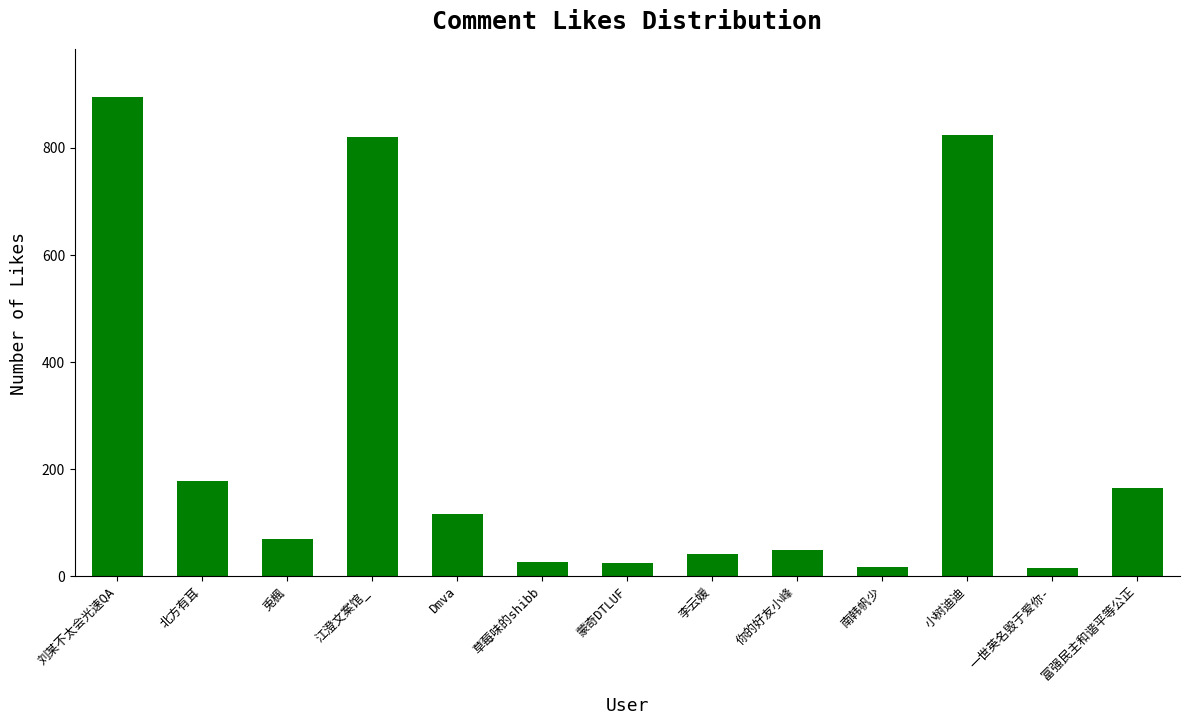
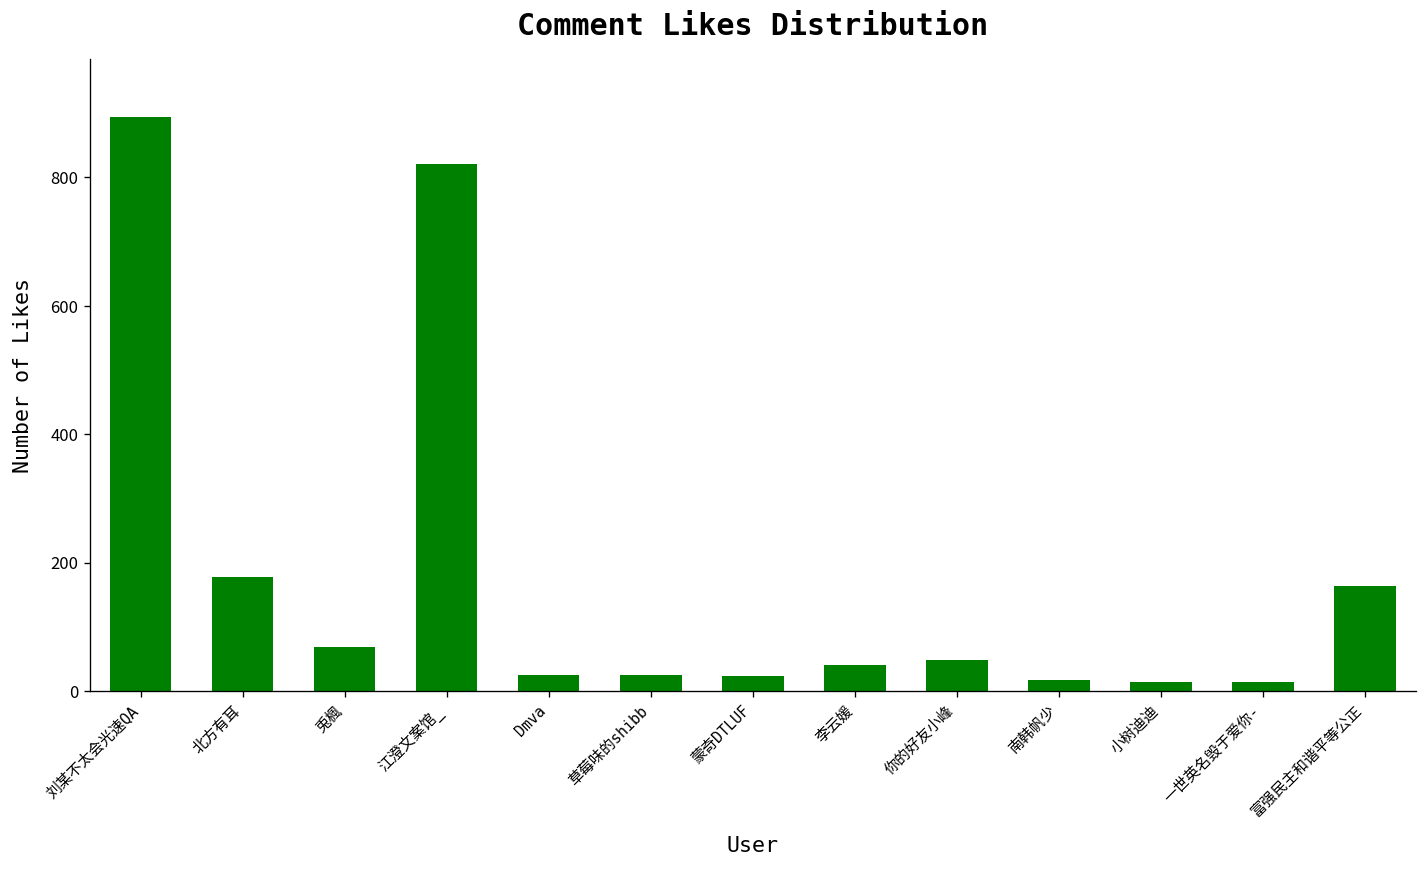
Dmva: 120 -> 30
小树迪迪: 820 -> 10
